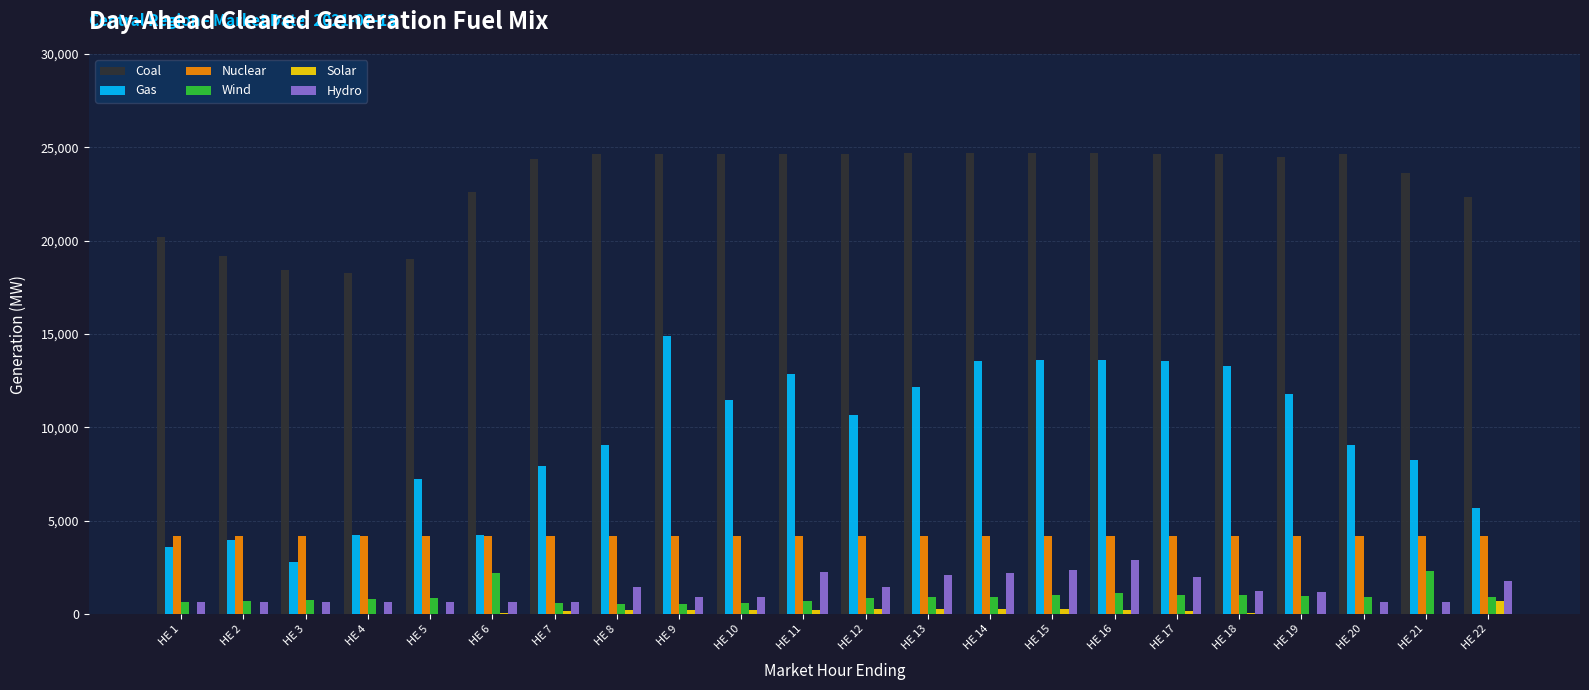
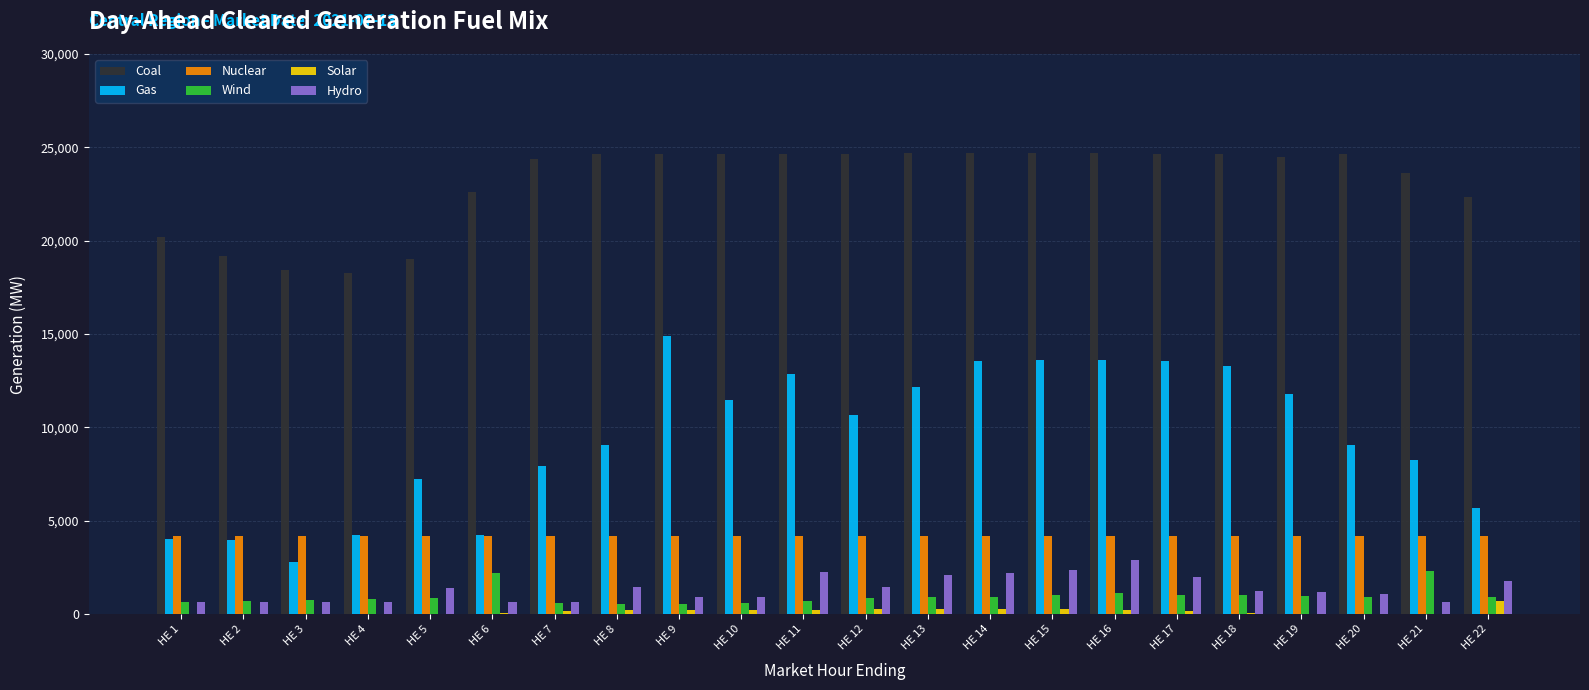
Gas, HE 1: 3,600 -> 4,000
Hydro, HE 5: 600 -> 1,400
Hydro, HE 20: 600 -> 1,100
